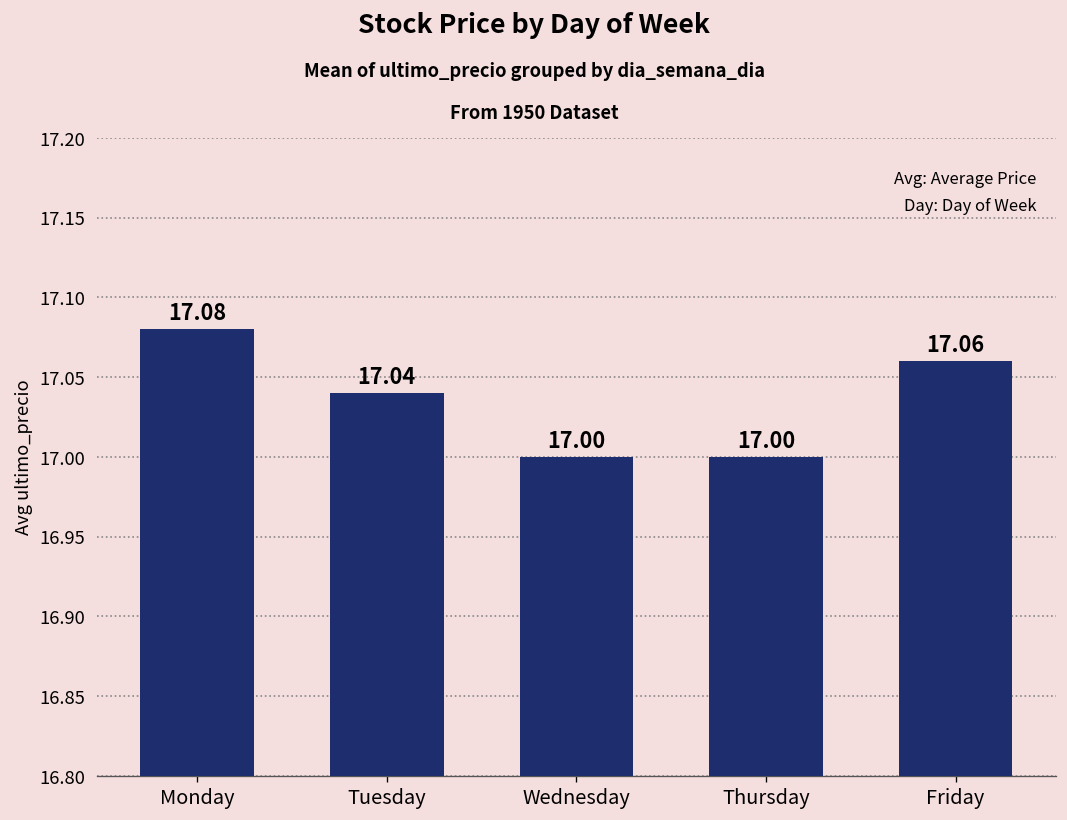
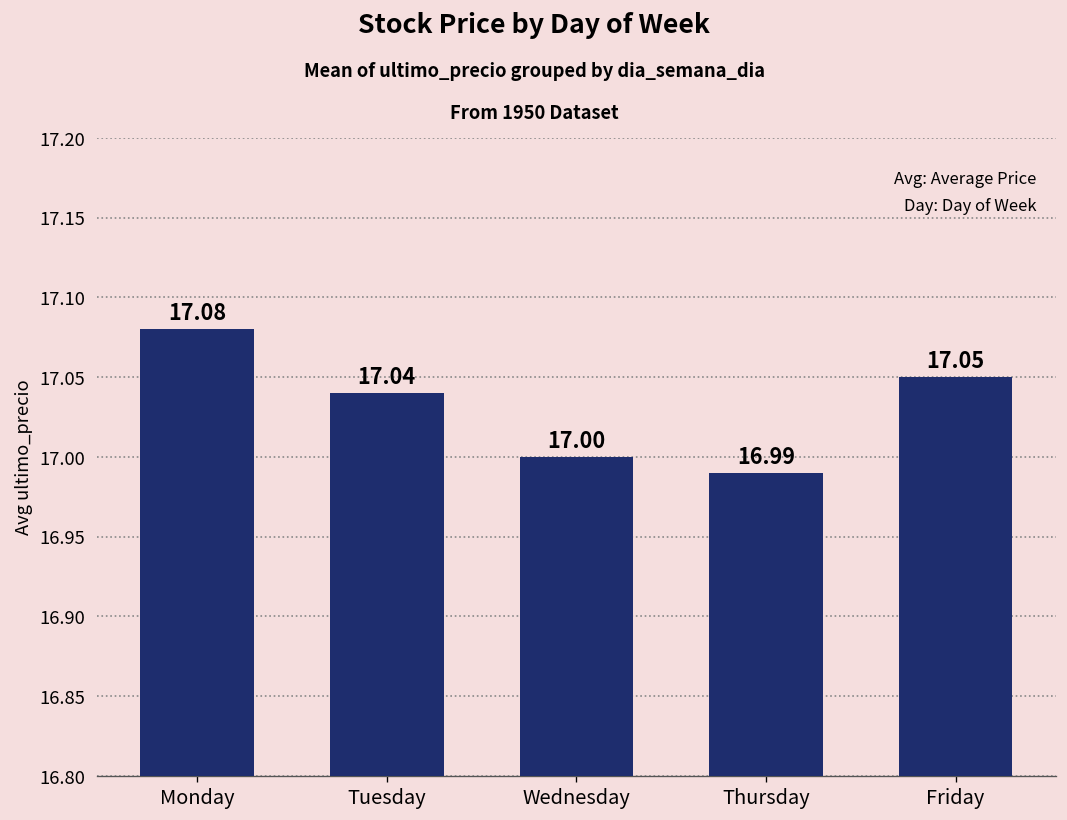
Thursday: 17.00 -> 16.99
Friday: 17.06 -> 17.05
